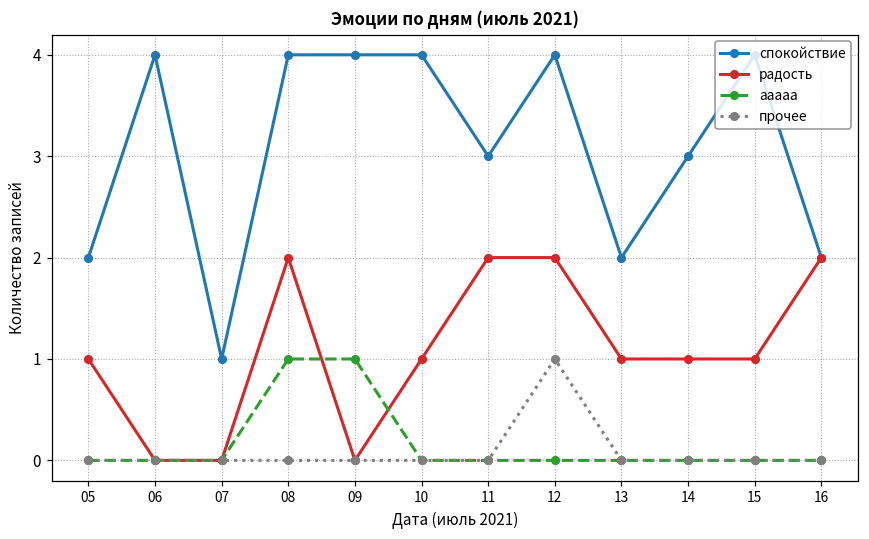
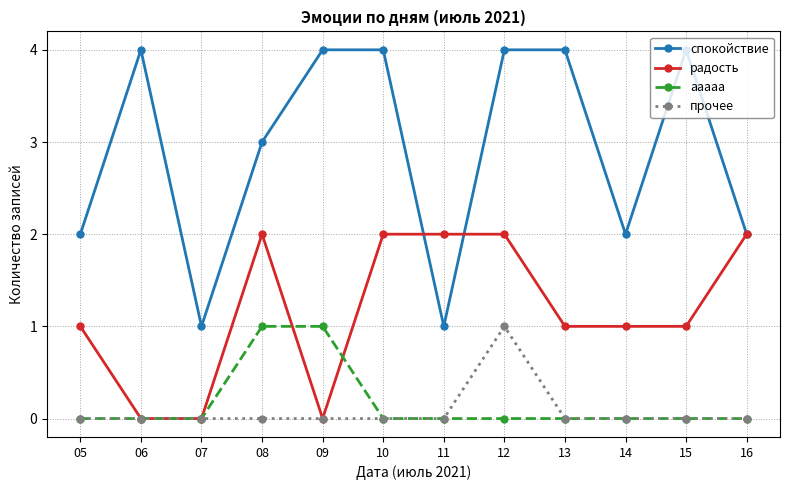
спокойствие, 08: 4 -> 3
радость, 10: 1 -> 2
спокойствие, 11: 3 -> 1
спокойствие, 13: 2 -> 4
спокойствие, 14: 3 -> 2
